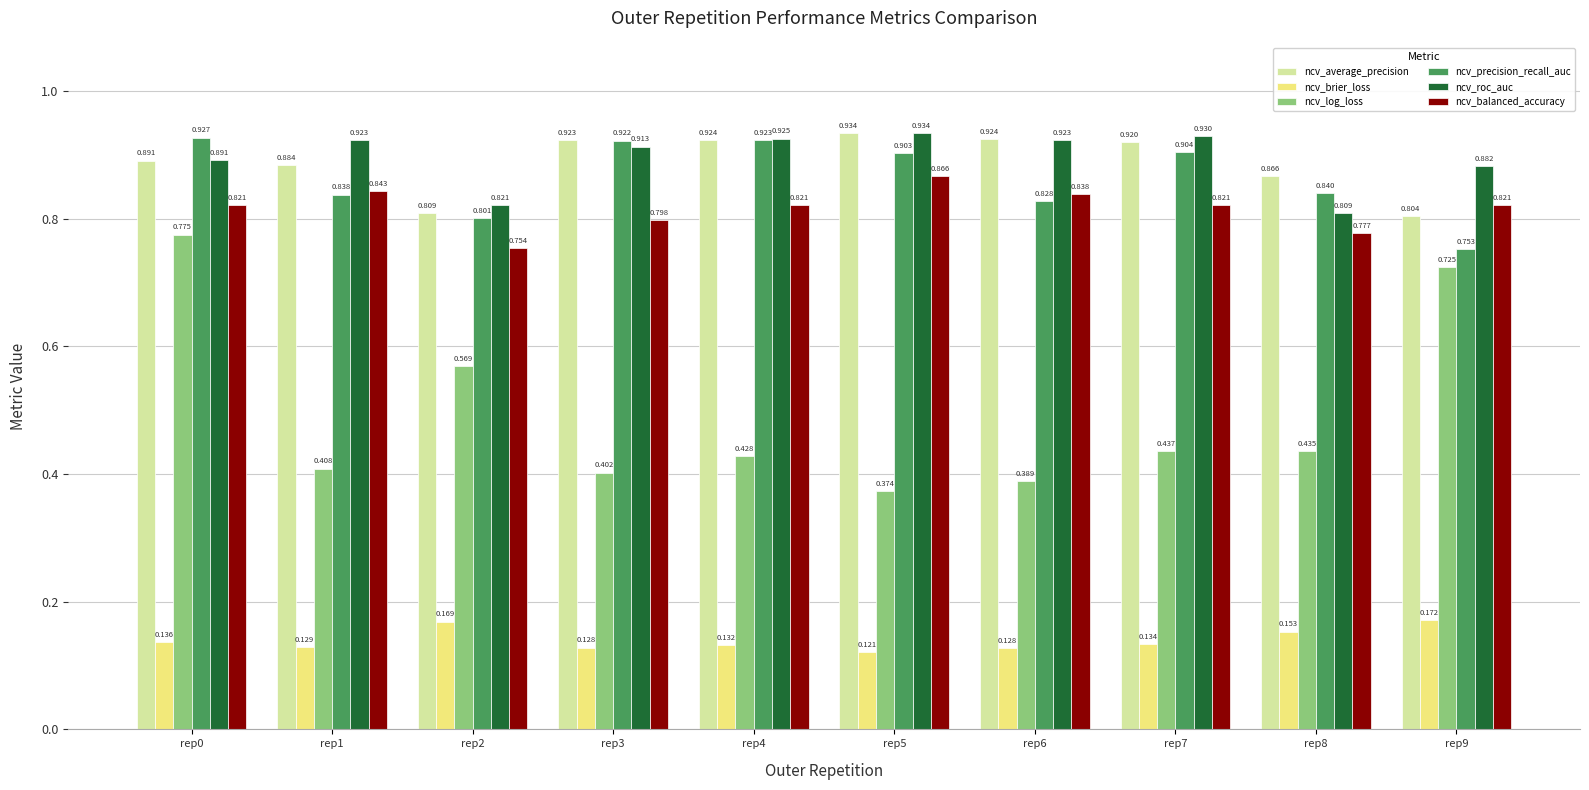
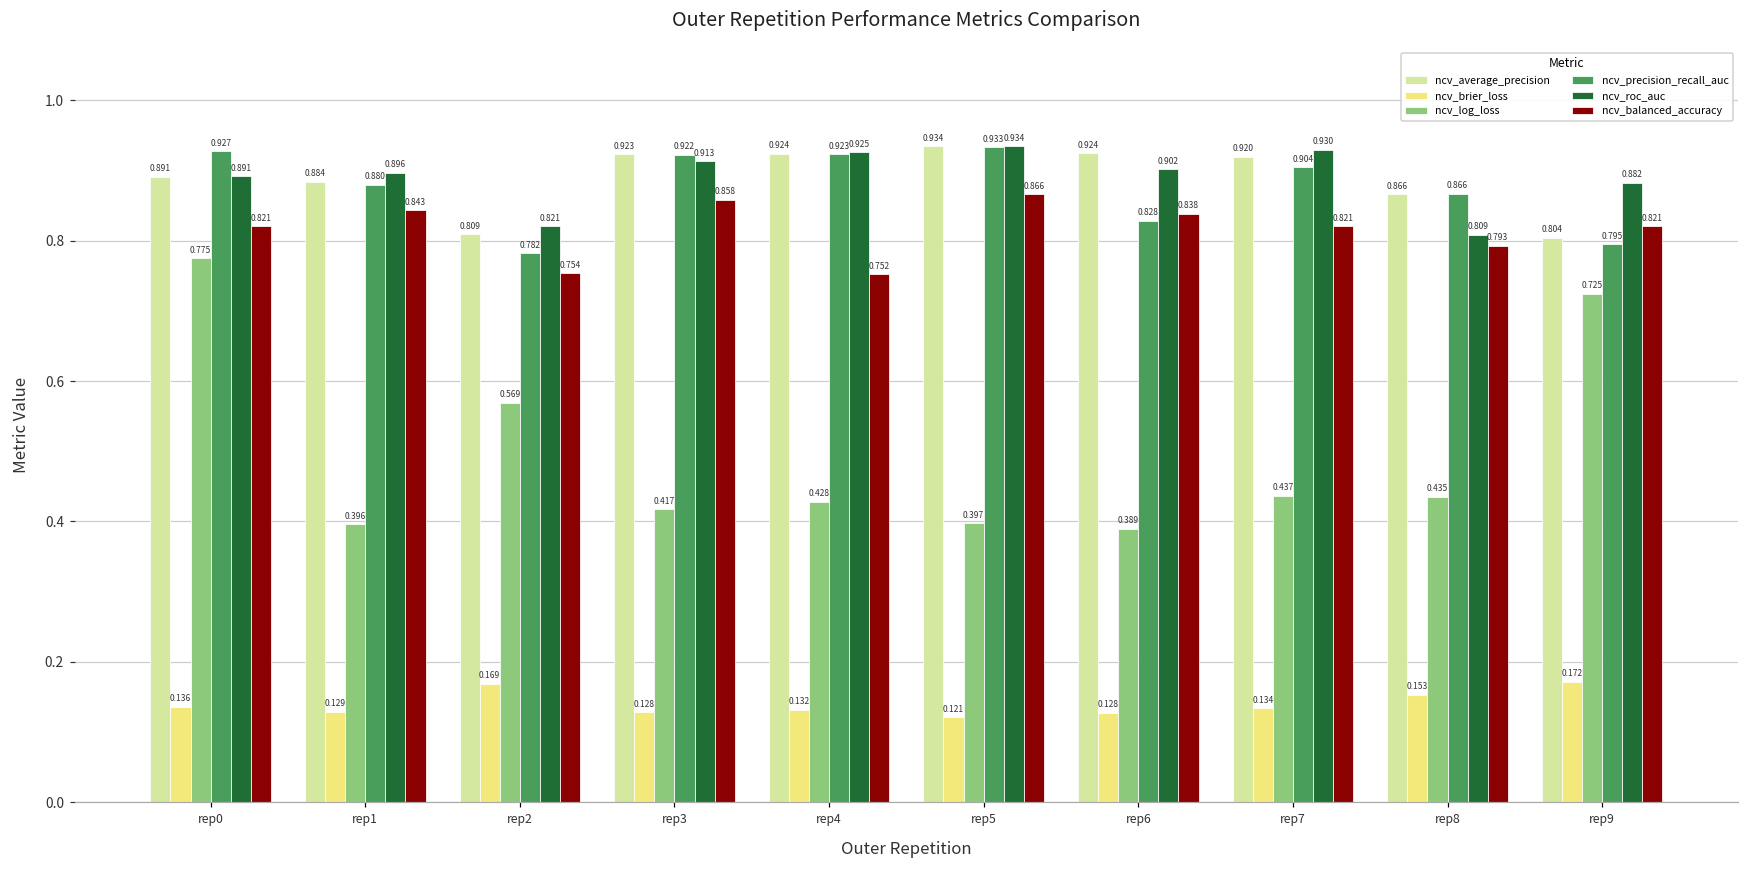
ncv_log_loss, rep1: 0.408 -> 0.396
ncv_precision_recall_auc, rep1: 0.838 -> 0.880
ncv_roc_auc, rep1: 0.923 -> 0.896
ncv_precision_recall_auc, rep2: 0.801 -> 0.782
ncv_log_loss, rep3: 0.402 -> 0.417
ncv_balanced_accuracy, rep3: 0.798 -> 0.858
ncv_balanced_accuracy, rep4: 0.821 -> 0.752
ncv_log_loss, rep5: 0.374 -> 0.397
ncv_precision_recall_auc, rep5: 0.903 -> 0.933
ncv_roc_auc, rep6: 0.923 -> 0.902
ncv_precision_recall_auc, rep8: 0.840 -> 0.866
ncv_balanced_accuracy, rep8: 0.777 -> 0.793
ncv_precision_recall_auc, rep9: 0.753 -> 0.795
